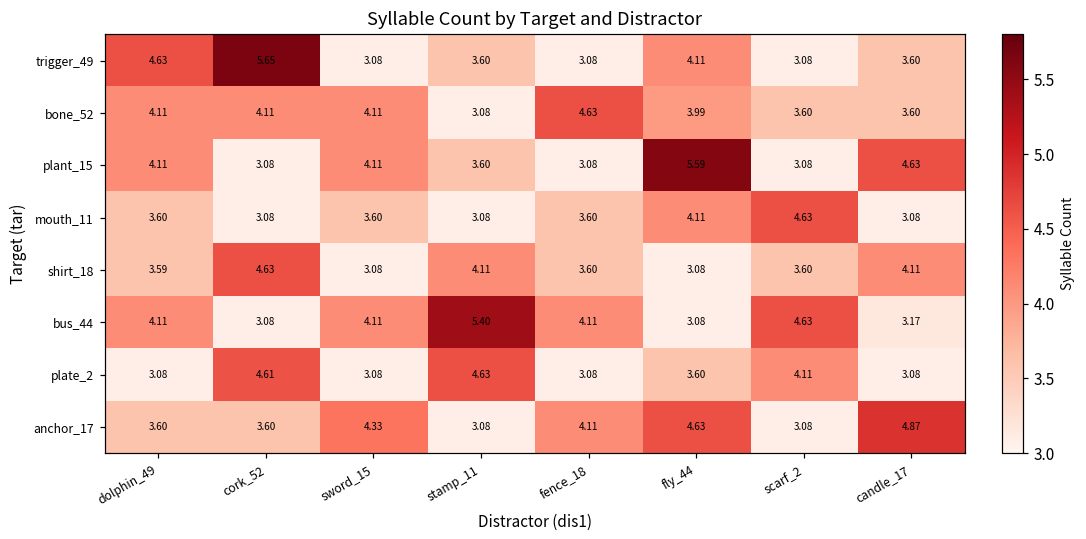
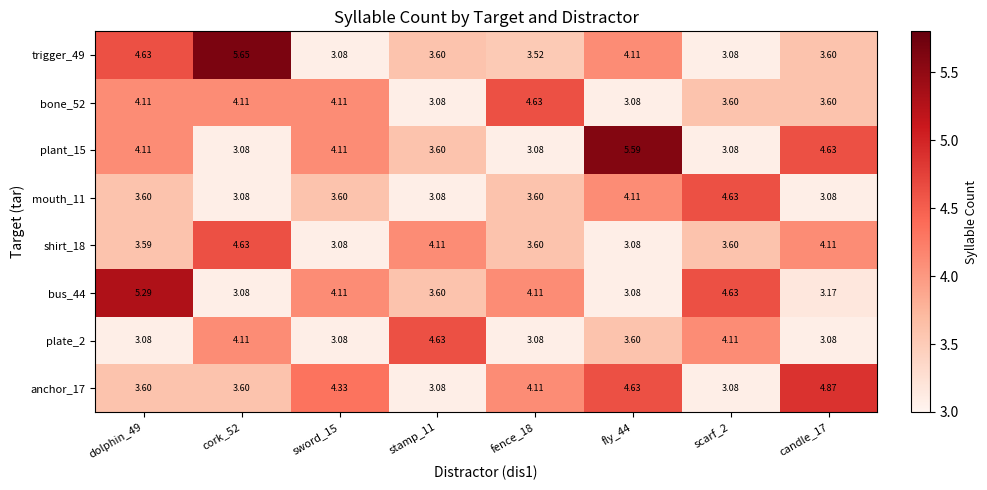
trigger_49, fence_18: 3.08 -> 3.52
bone_52, fly_44: 3.99 -> 3.08
bus_44, dolphin_49: 4.11 -> 5.29
bus_44, stamp_11: 5.40 -> 3.60
plate_2, cork_52: 4.61 -> 4.11
